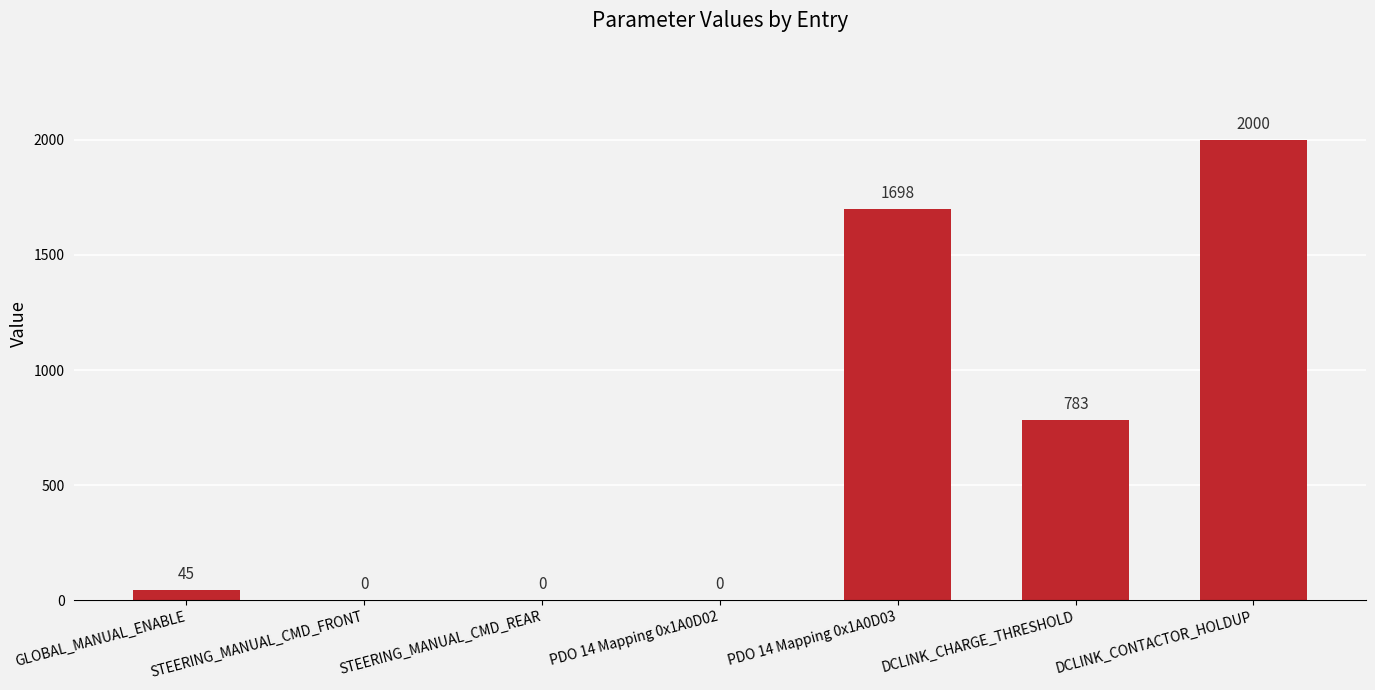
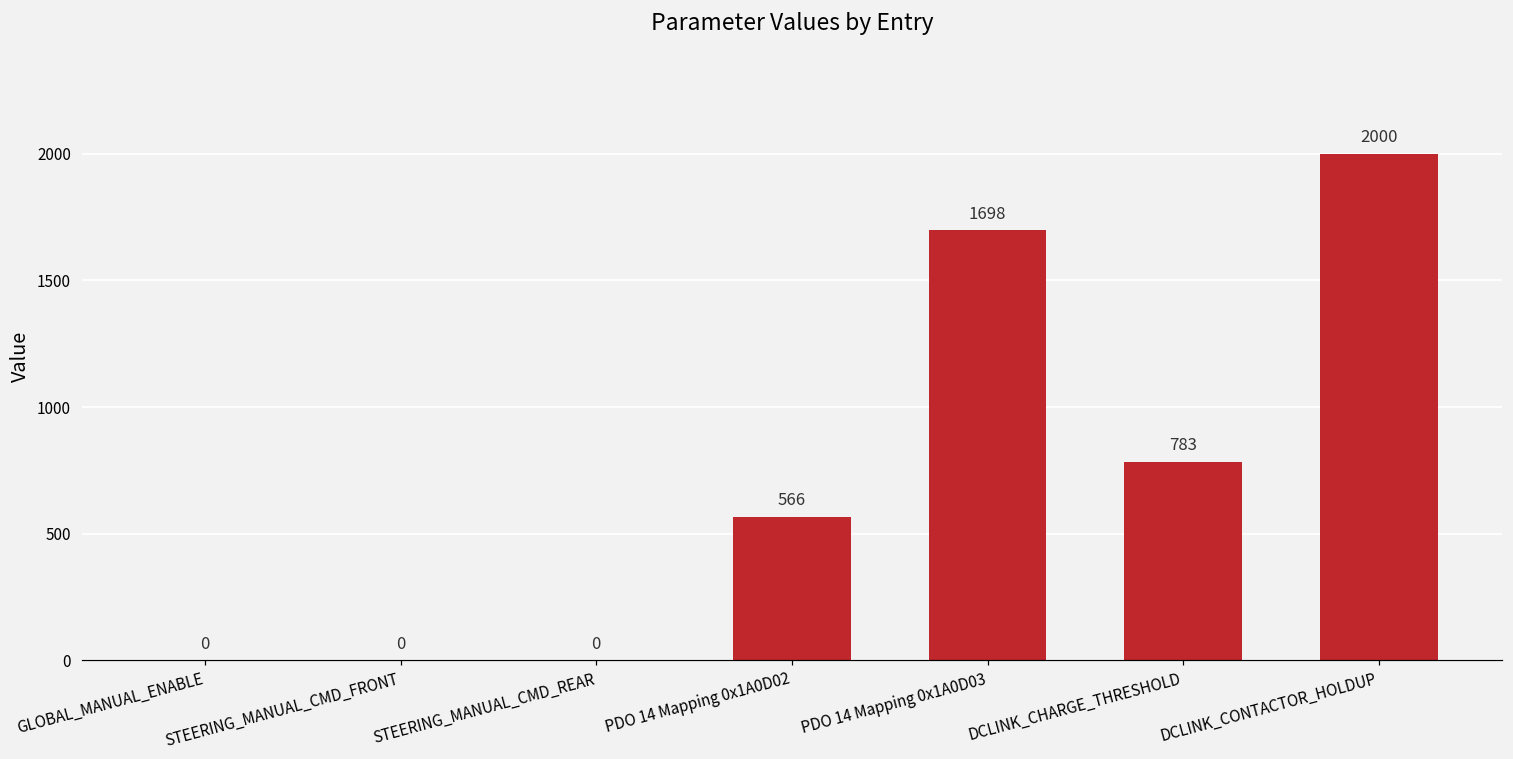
GLOBAL_MANUAL_ENABLE: 45 -> 0
PDO 14 Mapping 0x1A0D02: 0 -> 566
